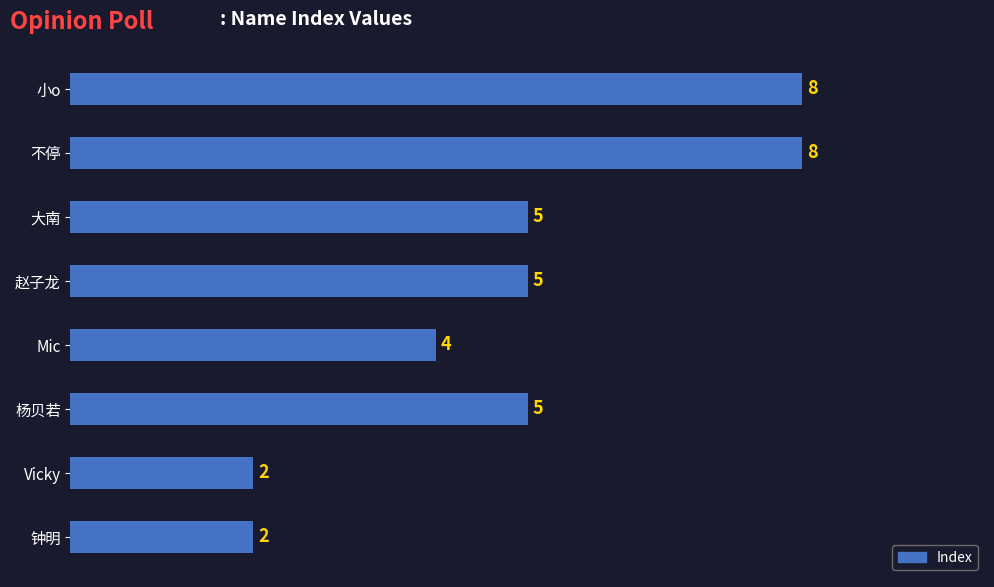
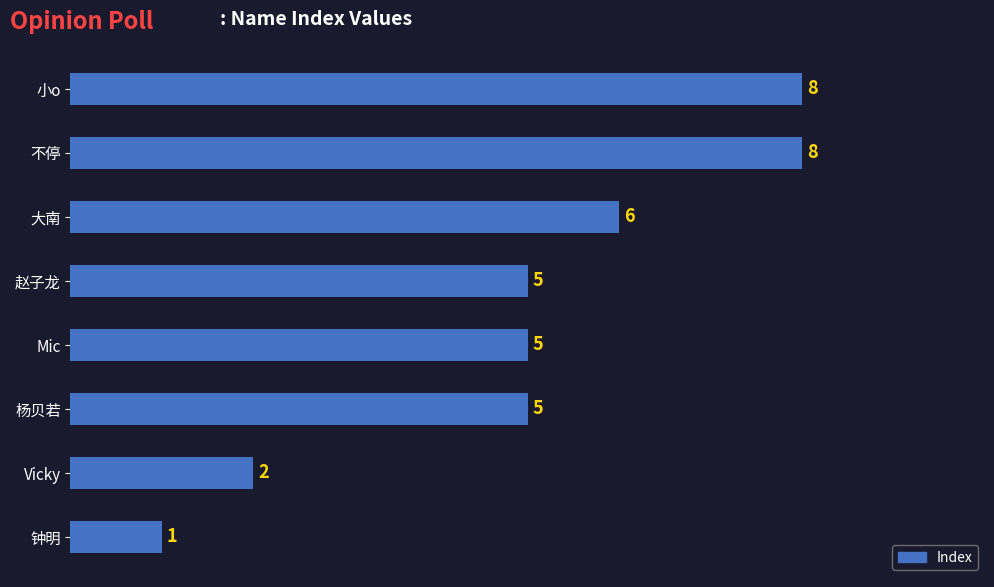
大南: 5 -> 6
Mic: 4 -> 5
钟明: 2 -> 1
